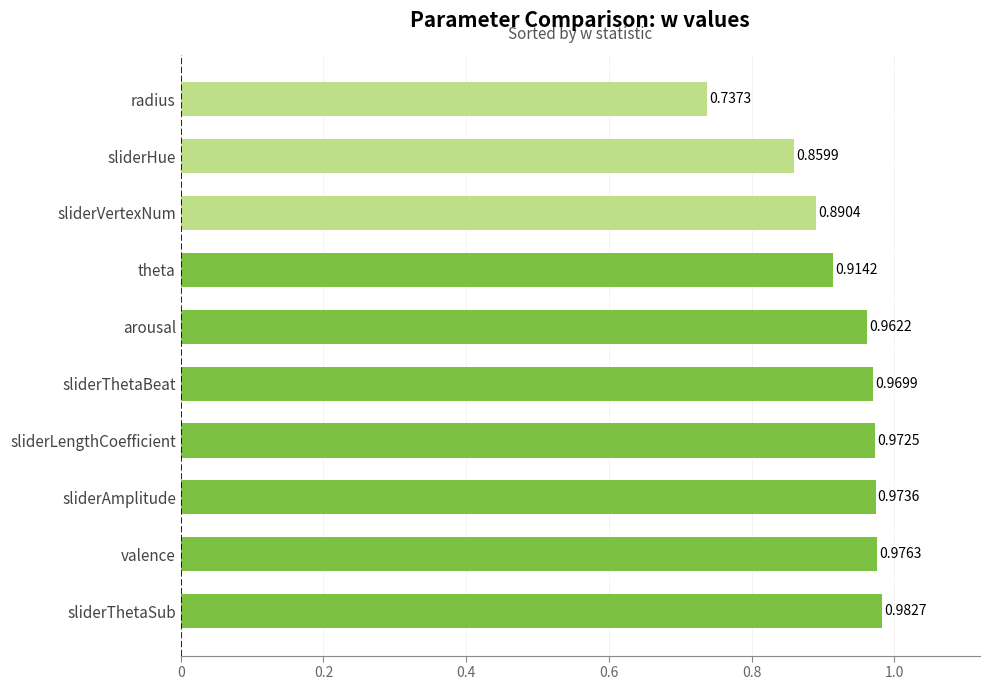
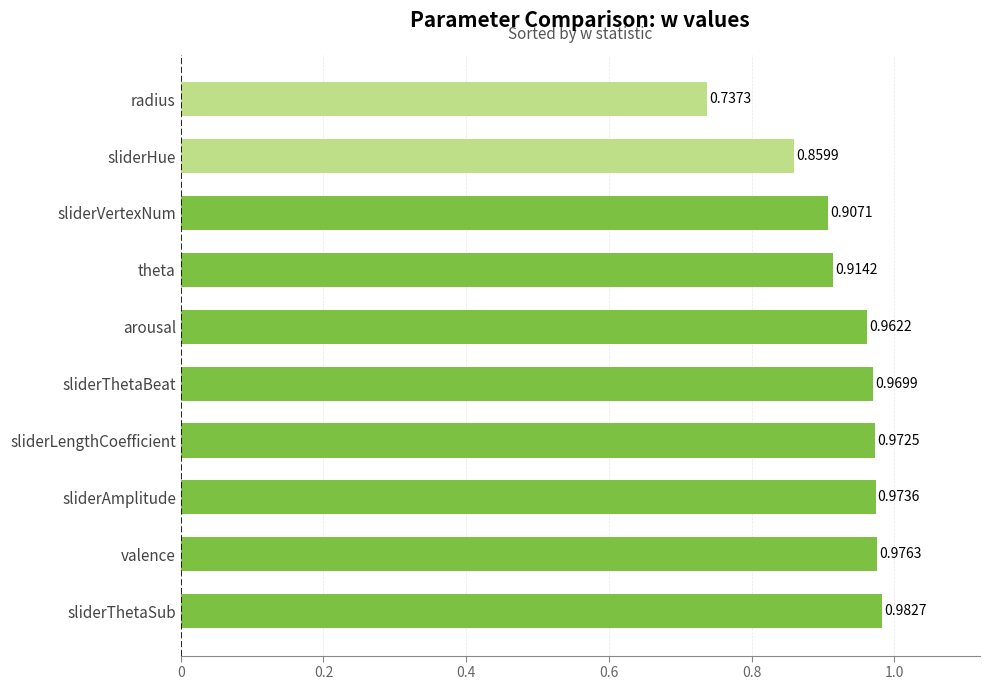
sliderVertexNum: 0.8904 -> 0.9071
